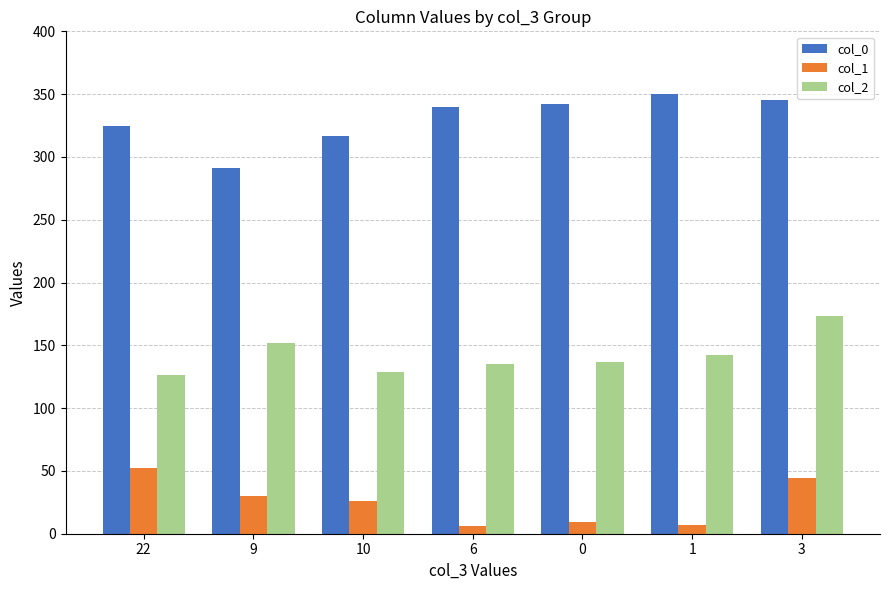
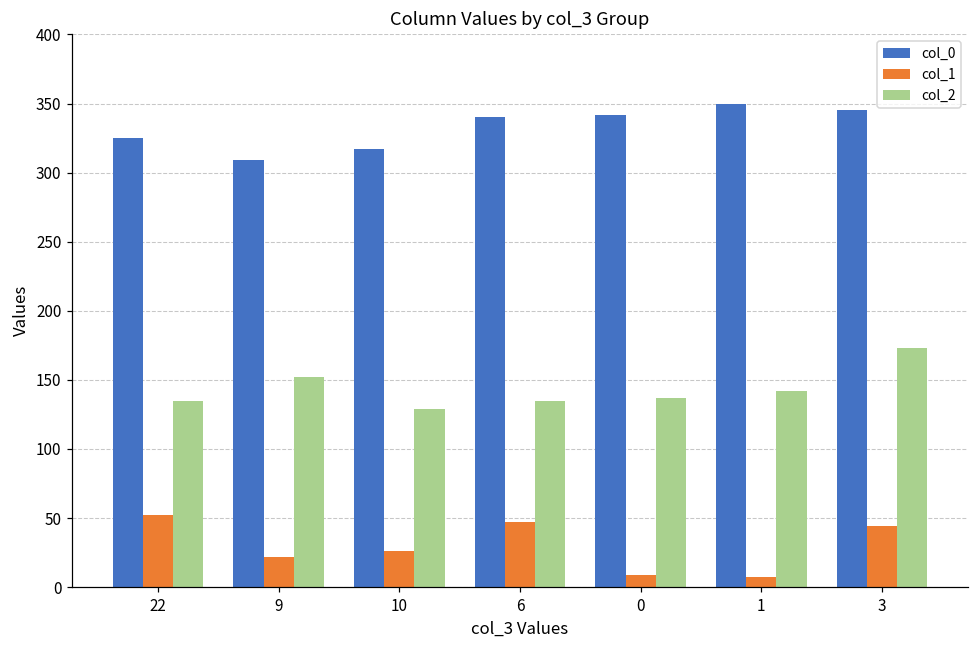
col_2, 22: 126 -> 135
col_0, 9: 291 -> 309
col_1, 9: 30 -> 22
col_1, 6: 6 -> 47
